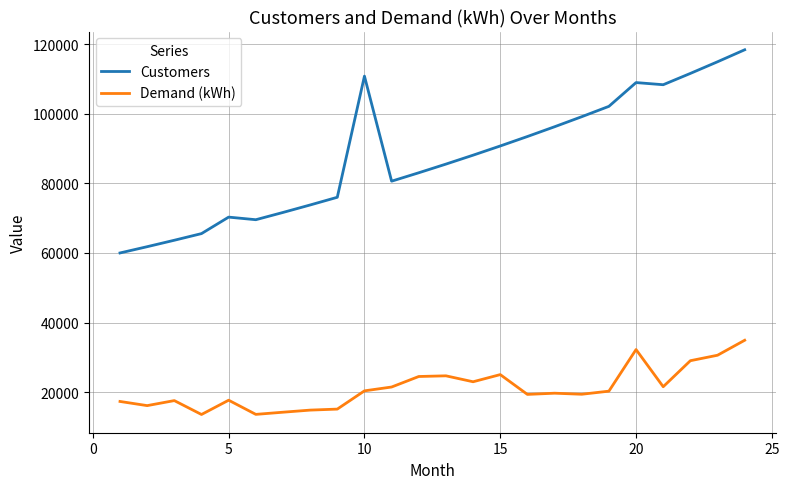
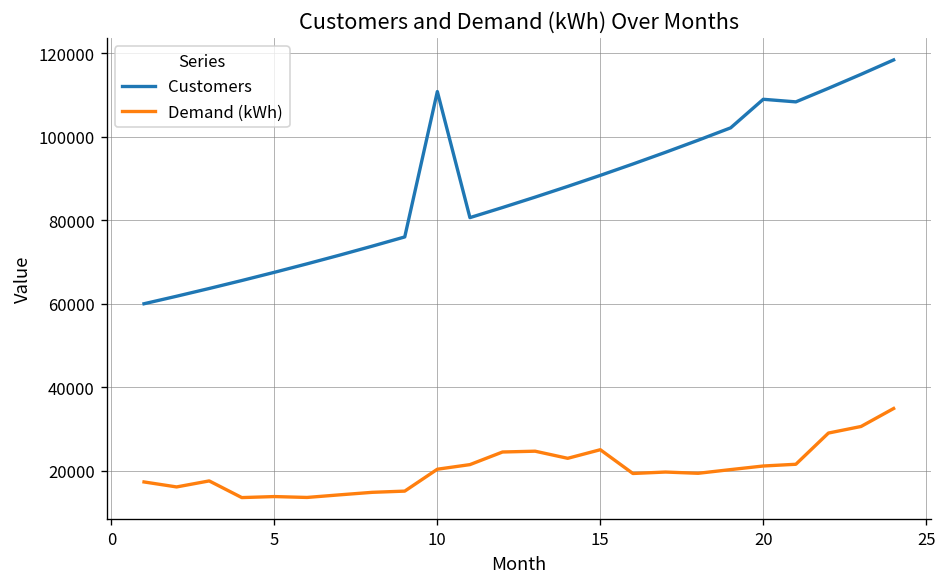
Customers, 5: 70000 -> 68000
Demand (kWh), 5: 18000 -> 14000
Demand (kWh), 20: 32000 -> 21000
